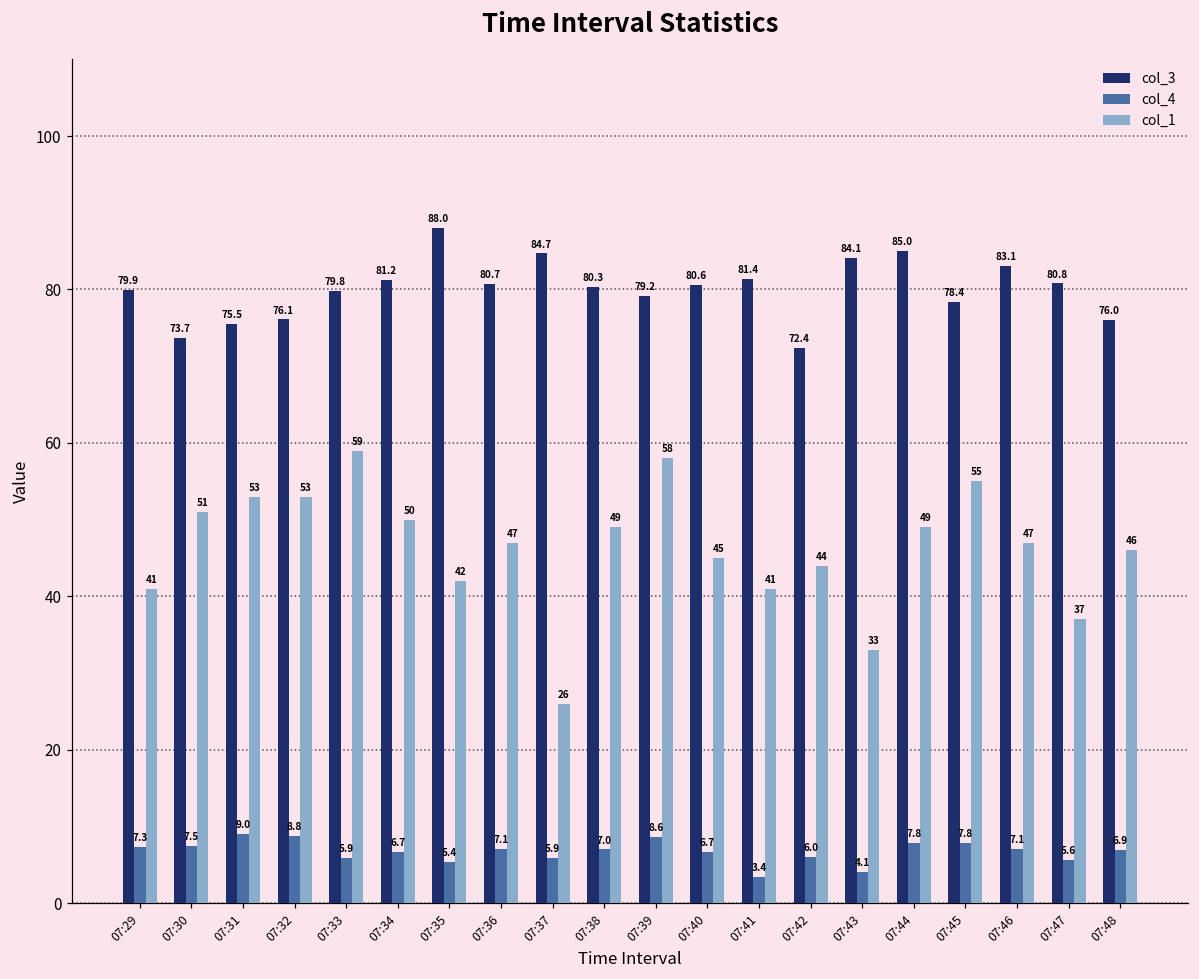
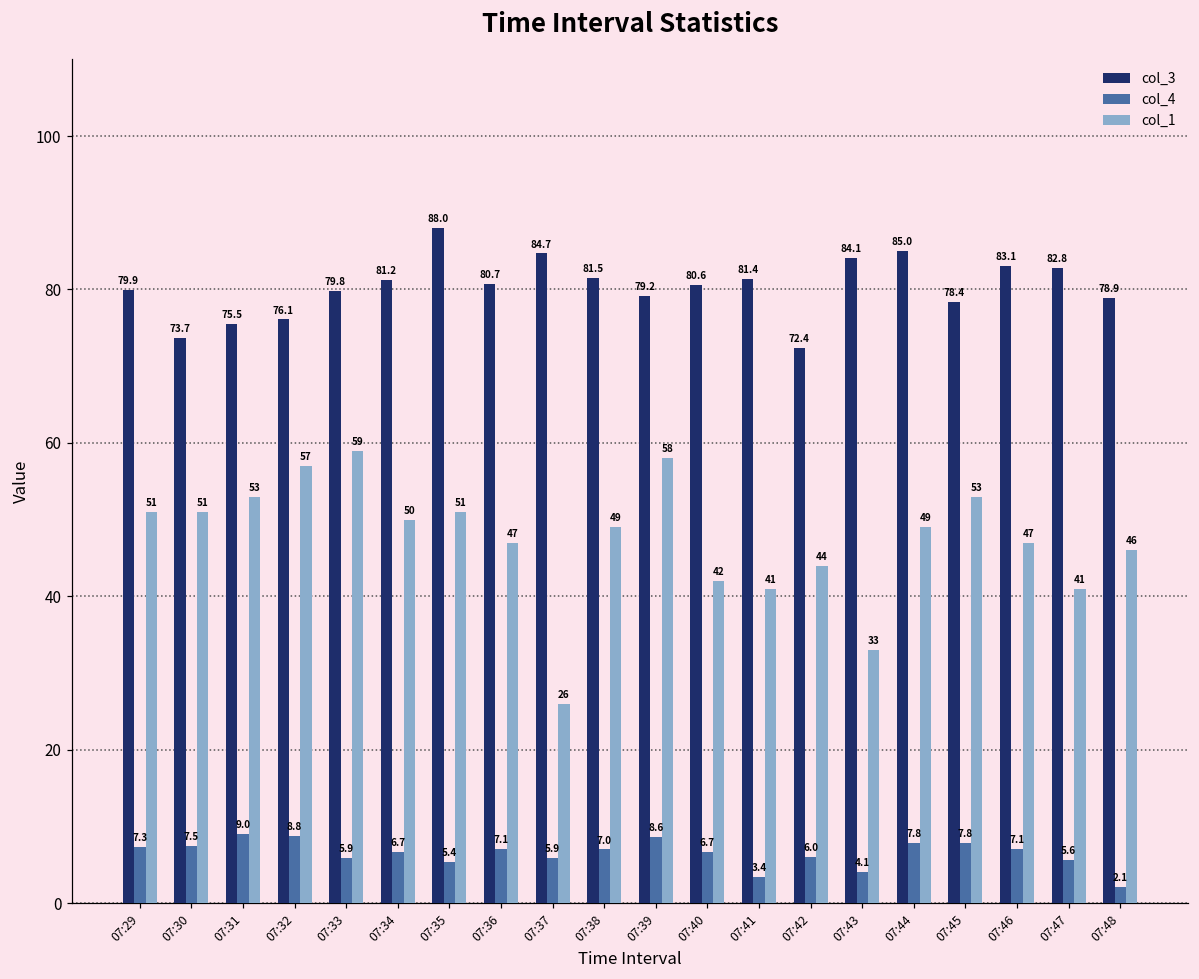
col_1, 07:29: 41 -> 51
col_1, 07:32: 53 -> 57
col_1, 07:35: 42 -> 51
col_3, 07:38: 80.3 -> 81.5
col_1, 07:40: 45 -> 42
col_1, 07:45: 55 -> 53
col_3, 07:47: 80.8 -> 82.8
col_1, 07:47: 37 -> 41
col_3, 07:48: 76.0 -> 78.9
col_4, 07:48: 6.9 -> 2.1
